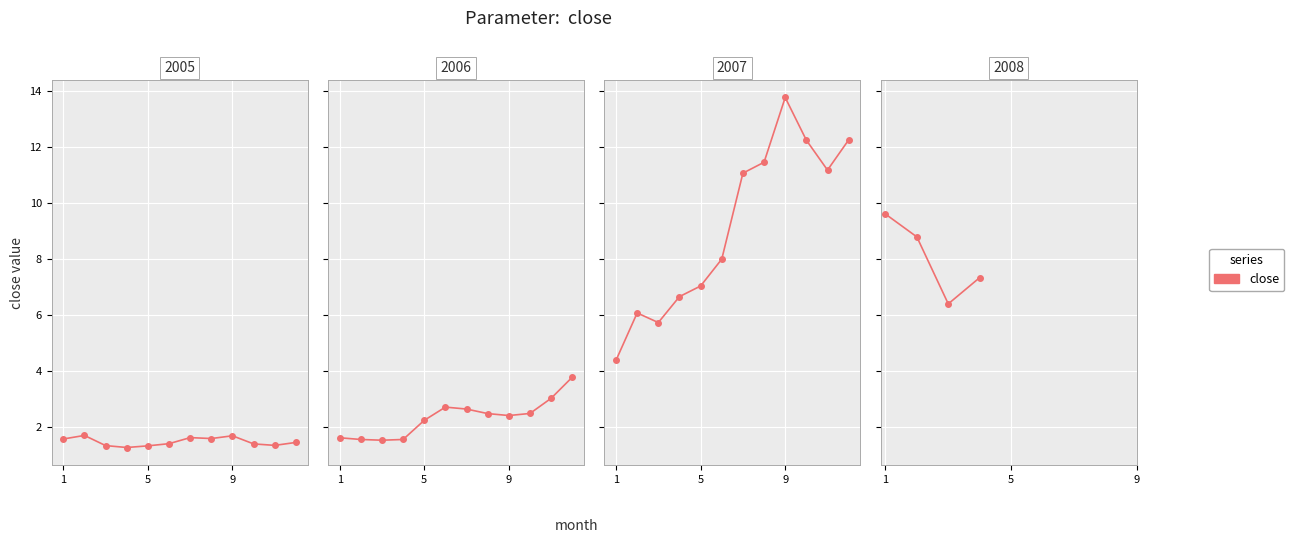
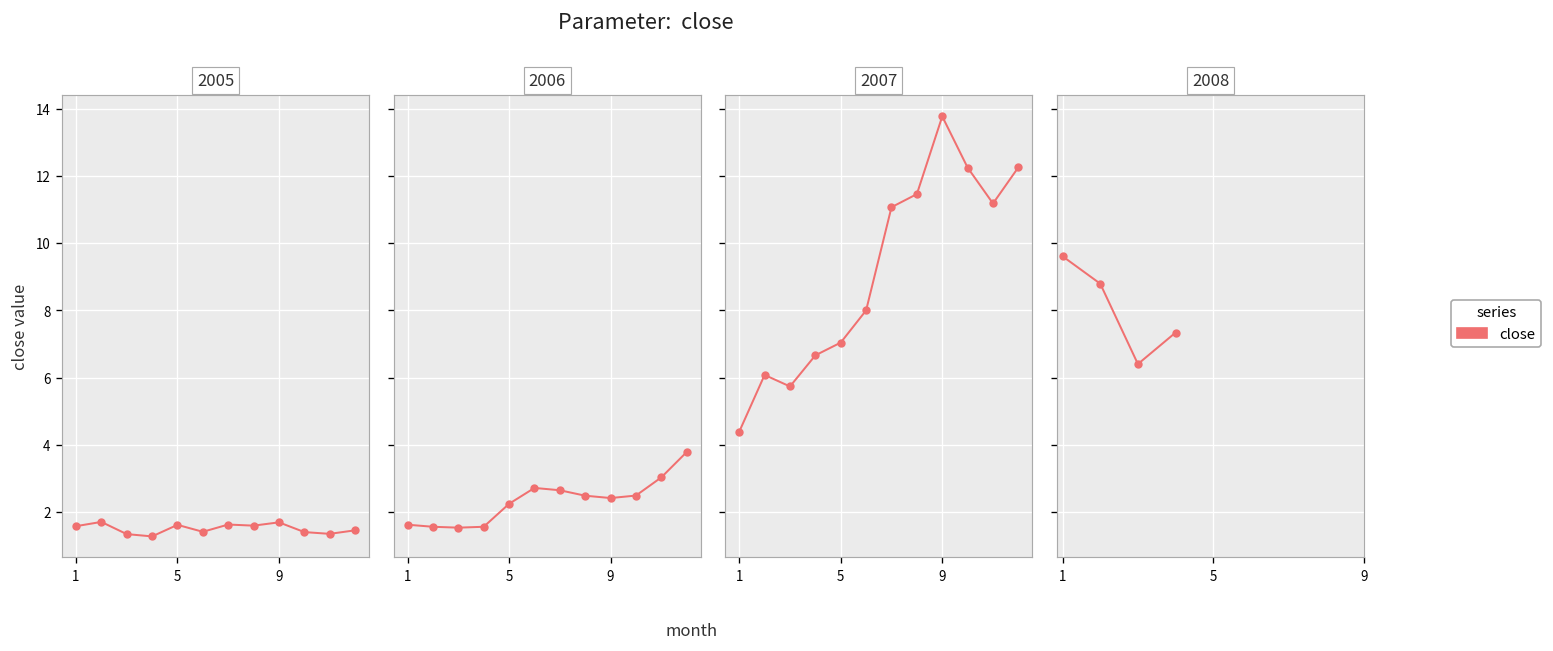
2005, 5: 1.3 -> 1.6
